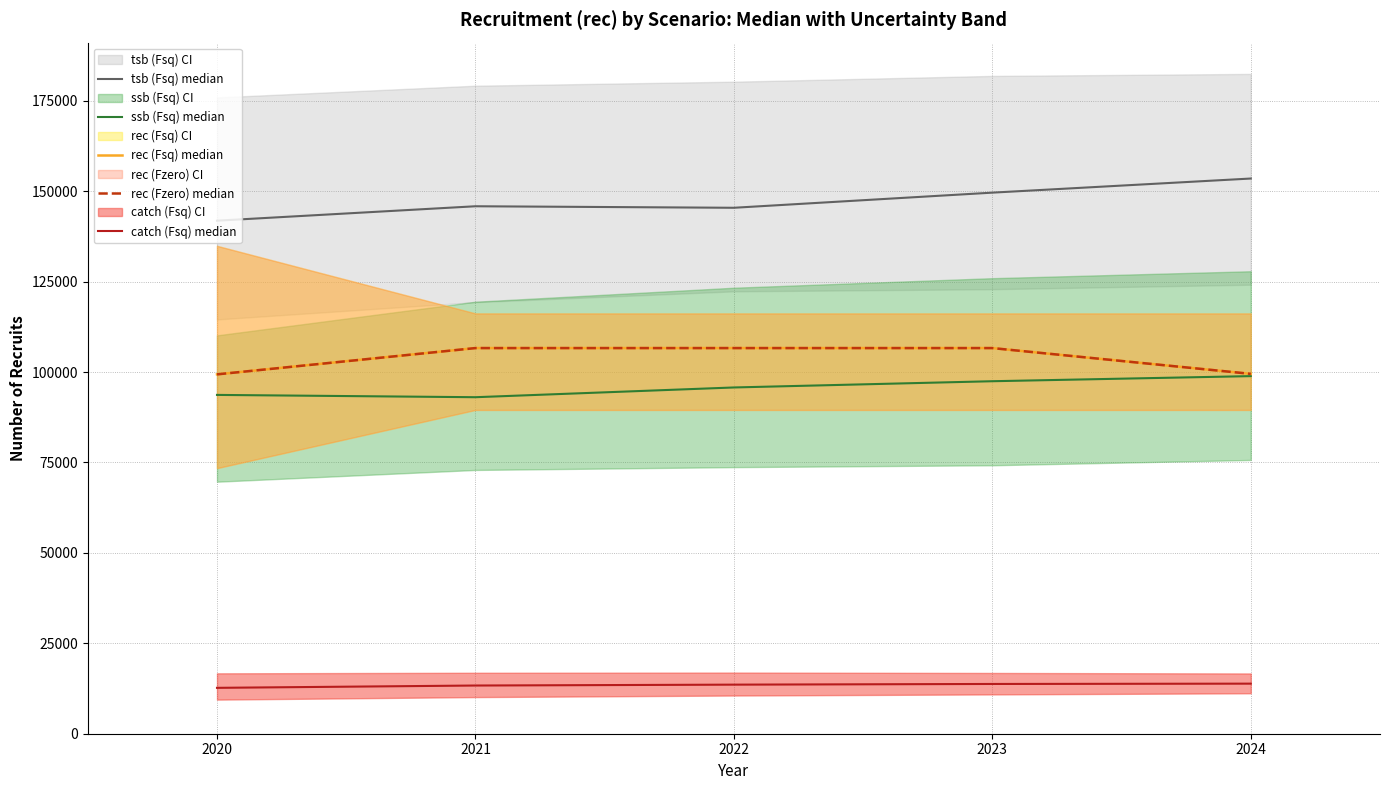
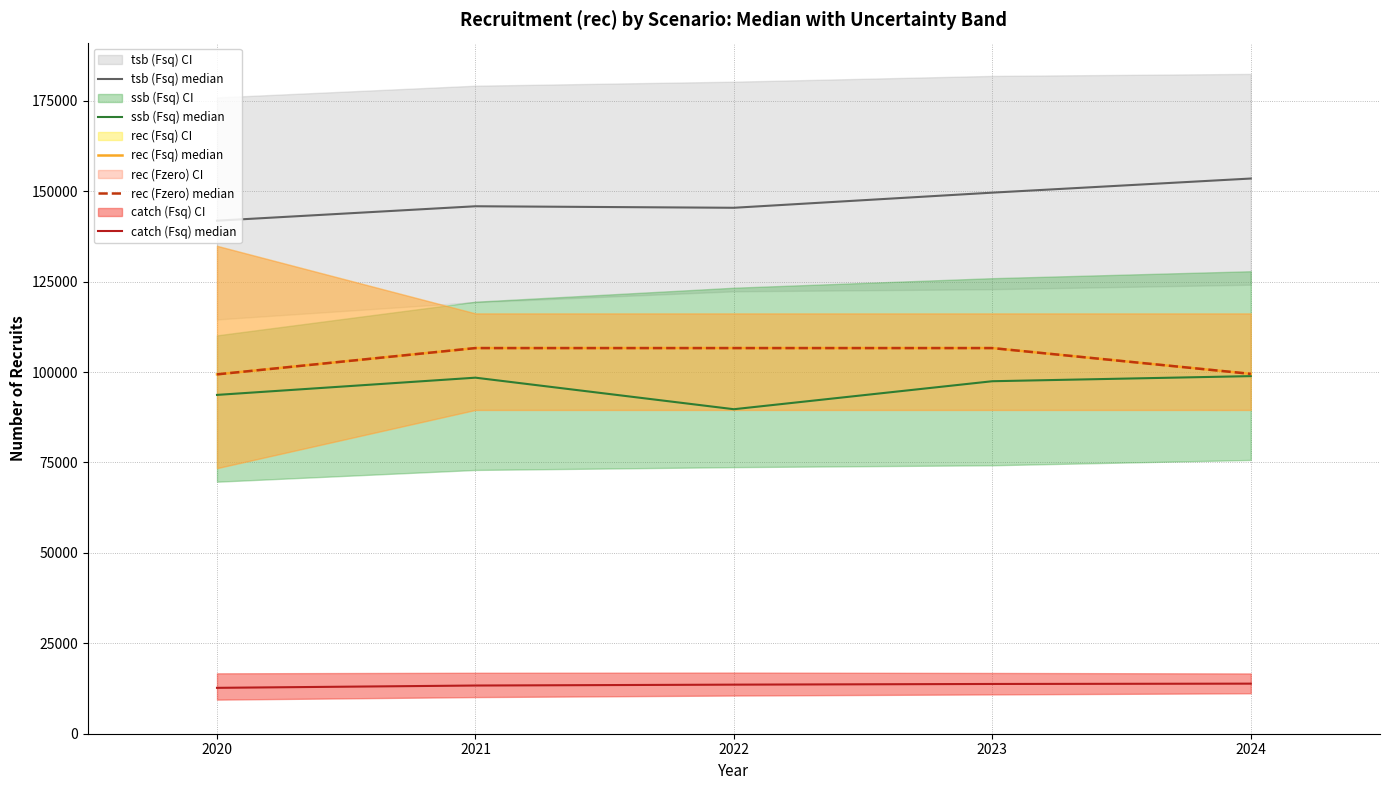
ssb (Fsq) median, 2021: 93000 -> 98000
ssb (Fsq) median, 2022: 96000 -> 90000
